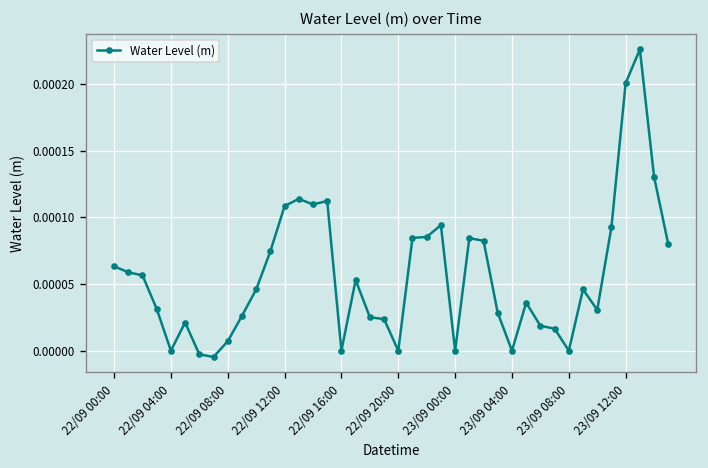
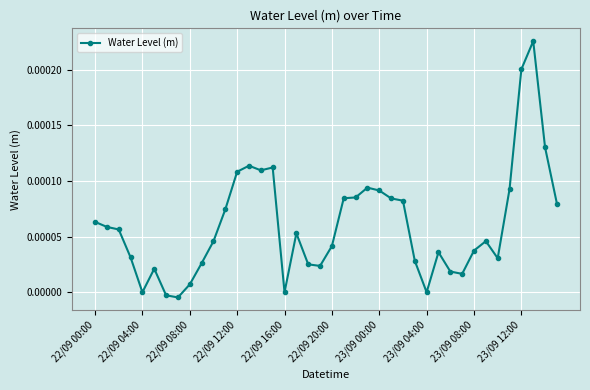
22/09 20:00: 0.00000 -> 0.00004
23/09 00:00: 0.0000 -> 0.0001
23/09 08:00: 0.00000 -> 0.00004
